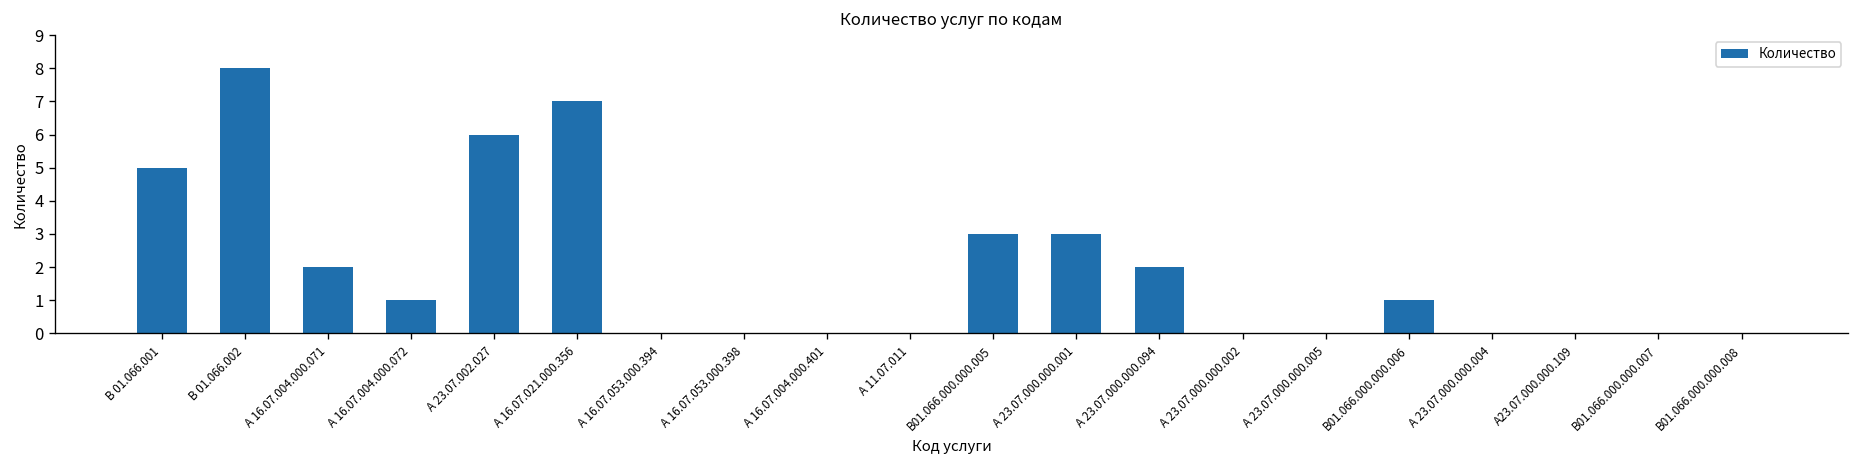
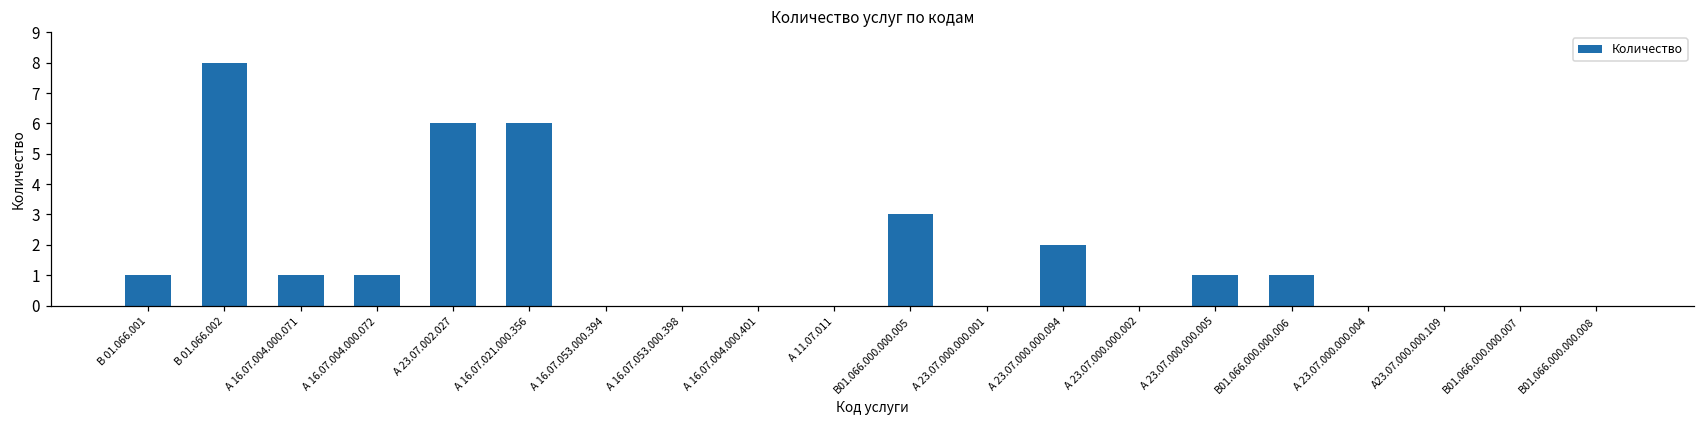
В 01.066.001: 5 -> 1
А 16.07.004.000.071: 2 -> 1
А 16.07.021.000.356: 7 -> 6
А 23.07.000.000.001: 3 -> 0
А 23.07.000.000.005: 0 -> 1
